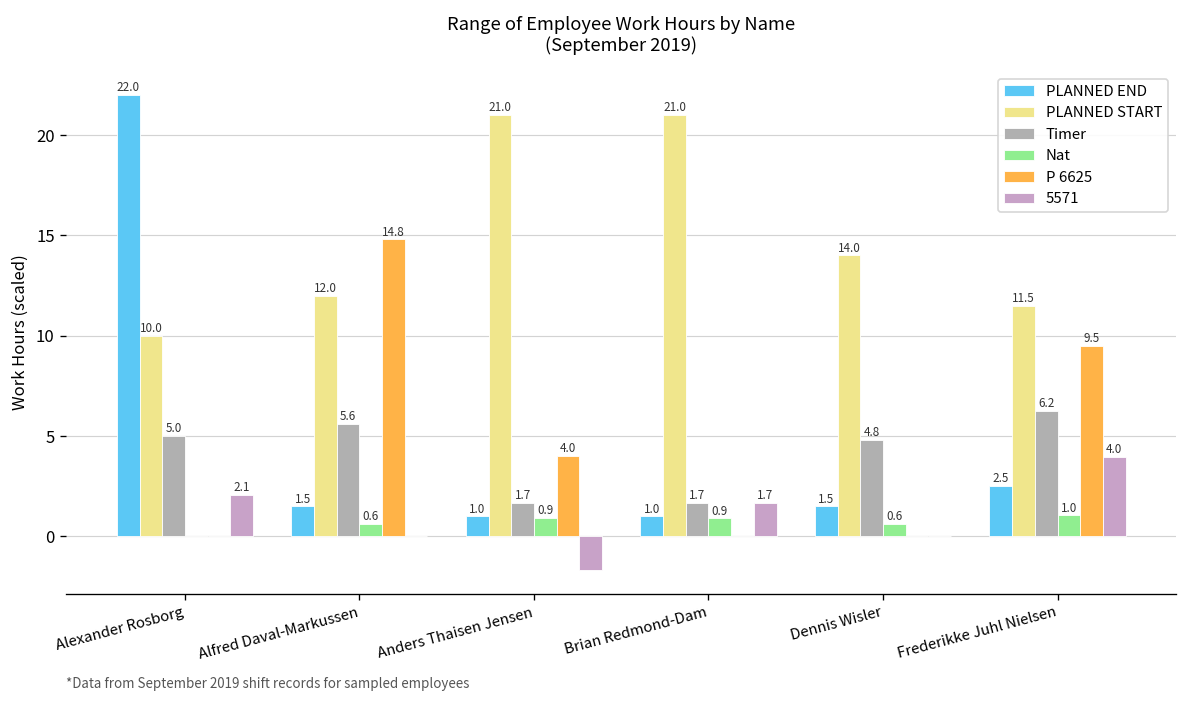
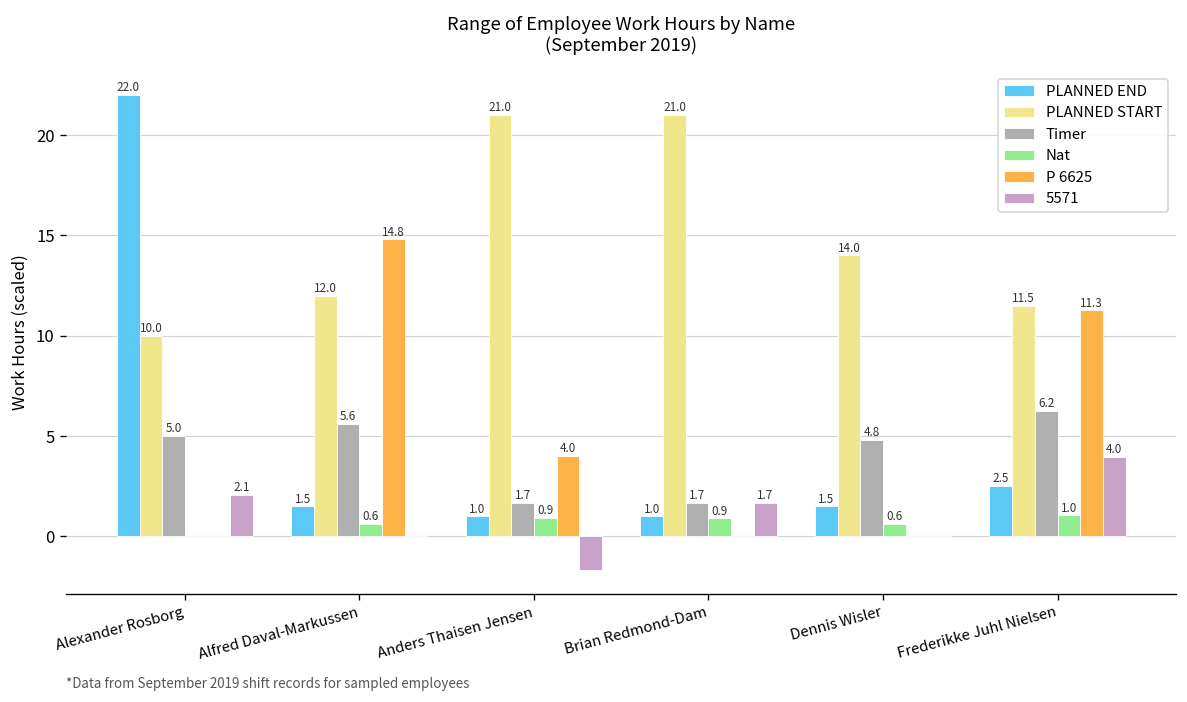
P 6625, Frederikke Juhl Nielsen: 9.5 -> 11.3
